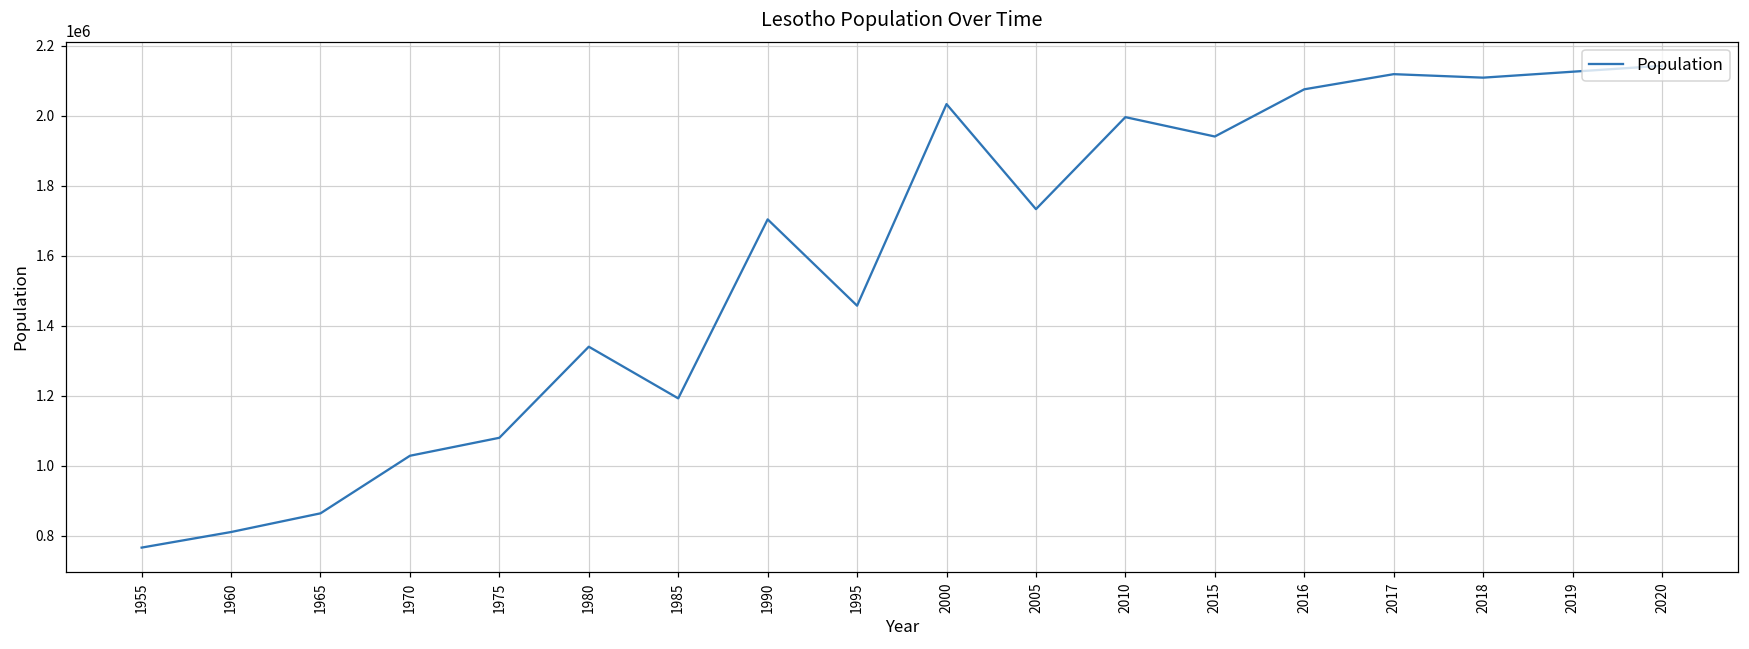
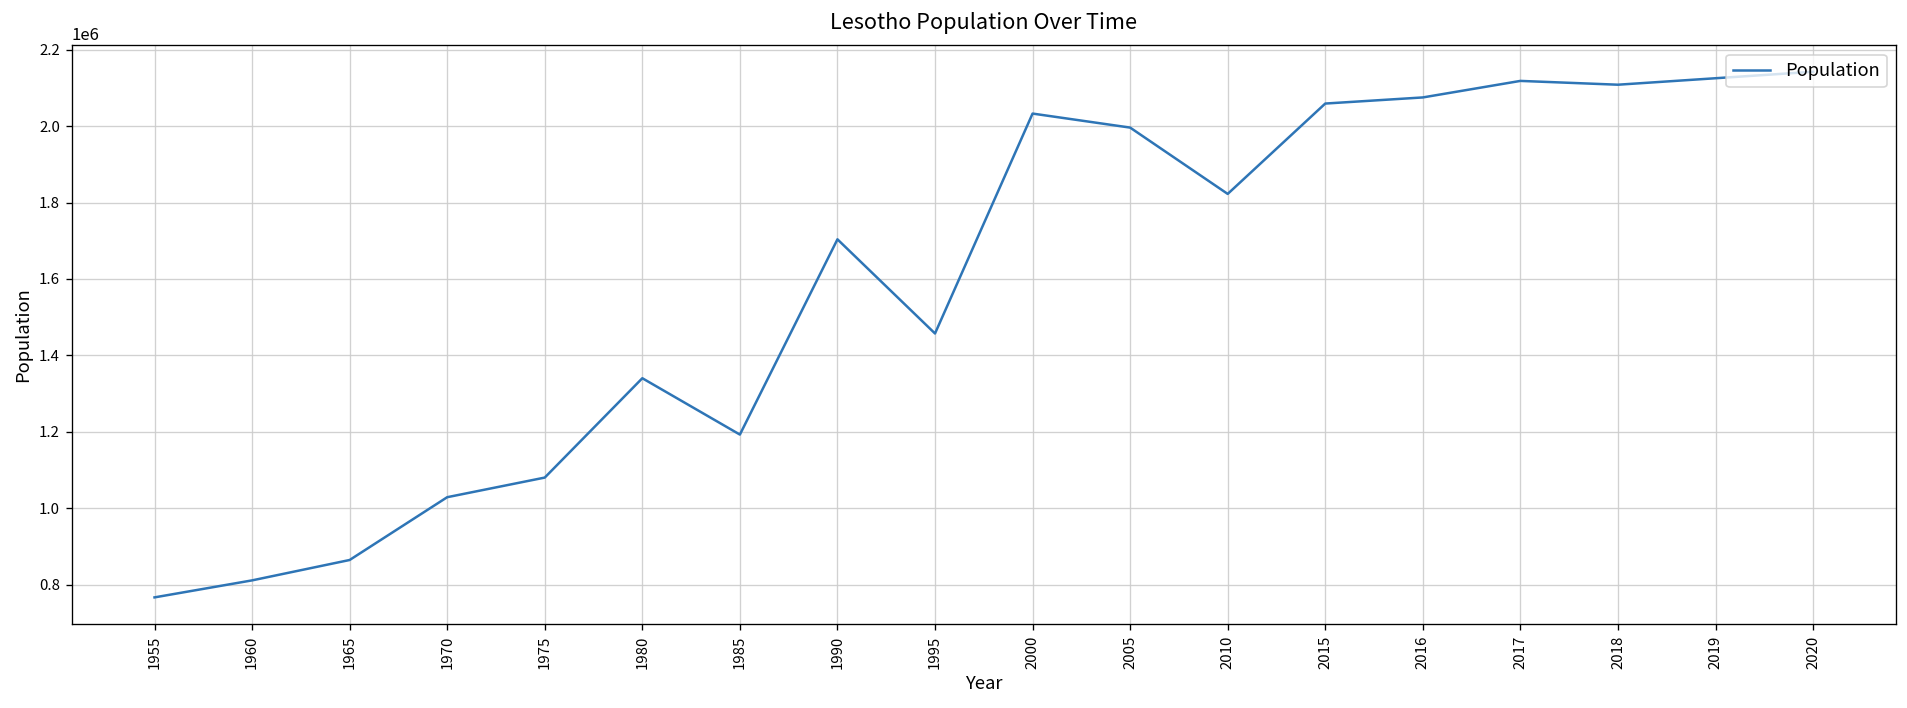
2005: 1730000 -> 2000000
2010: 2000000 -> 1820000
2015: 1940000 -> 2060000
